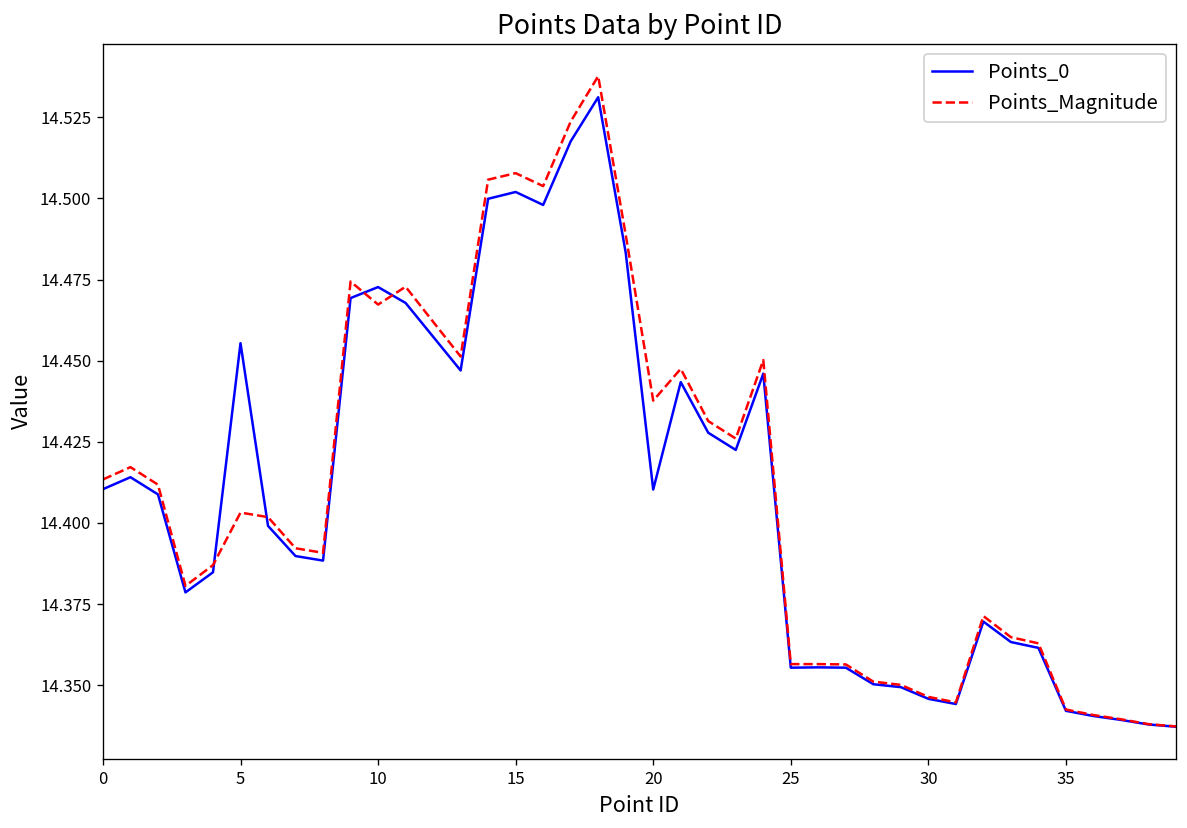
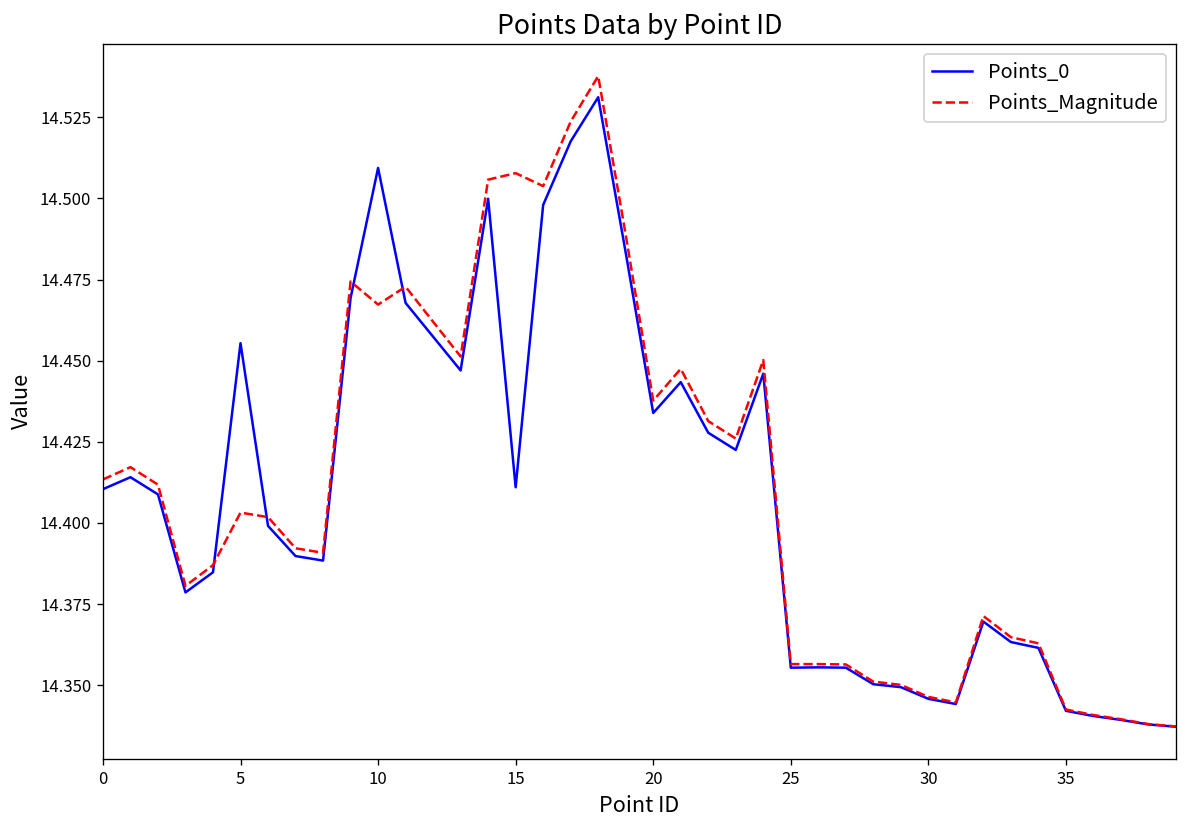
Points_0, 10: 14.473 -> 14.509
Points_0, 15: 14.502 -> 14.411
Points_0, 20: 14.410 -> 14.434
